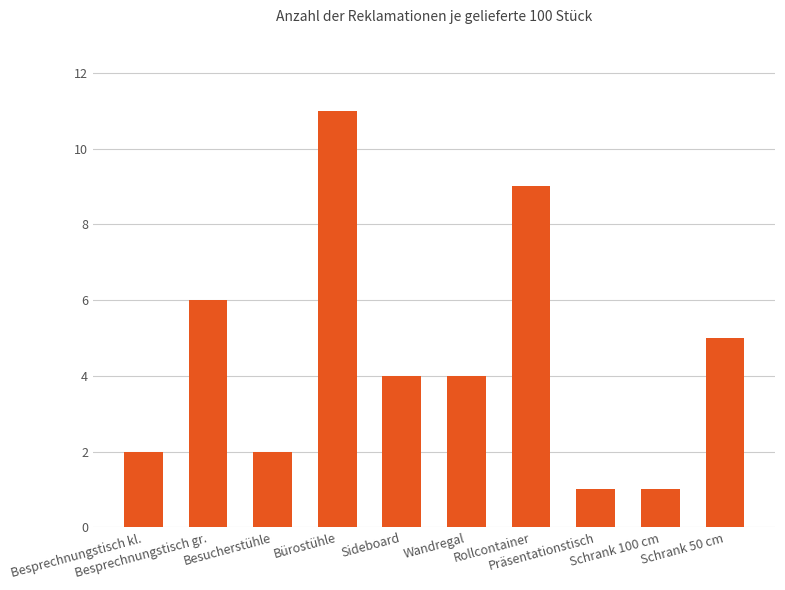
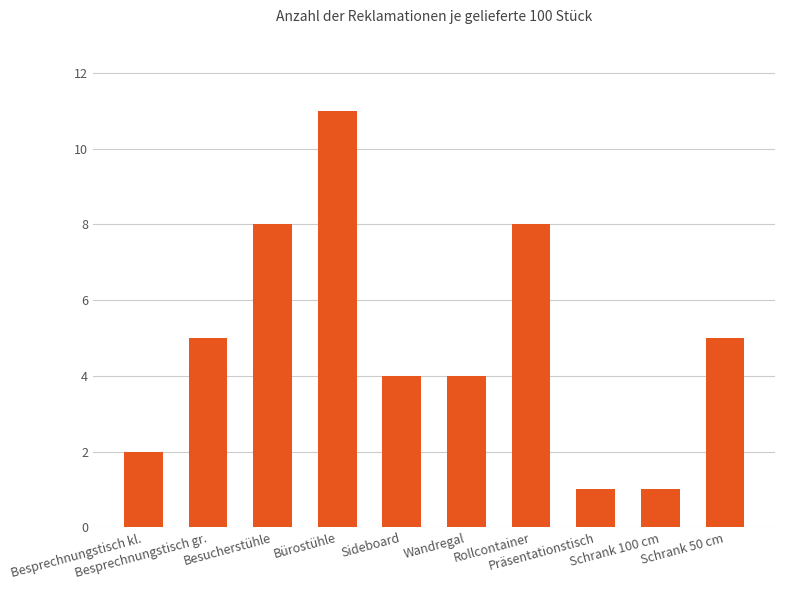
Besprechnungstisch gr.: 6 -> 5
Besucherstühle: 2 -> 8
Rollcontainer: 9 -> 8
